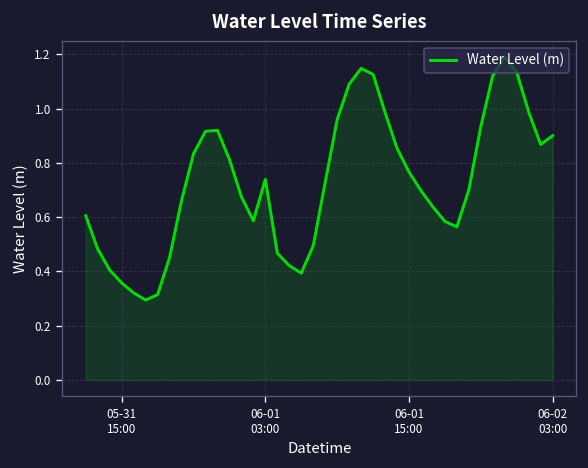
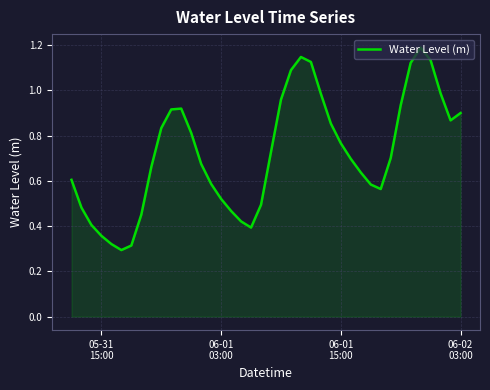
06-01 03:00: 0.74 -> 0.52
